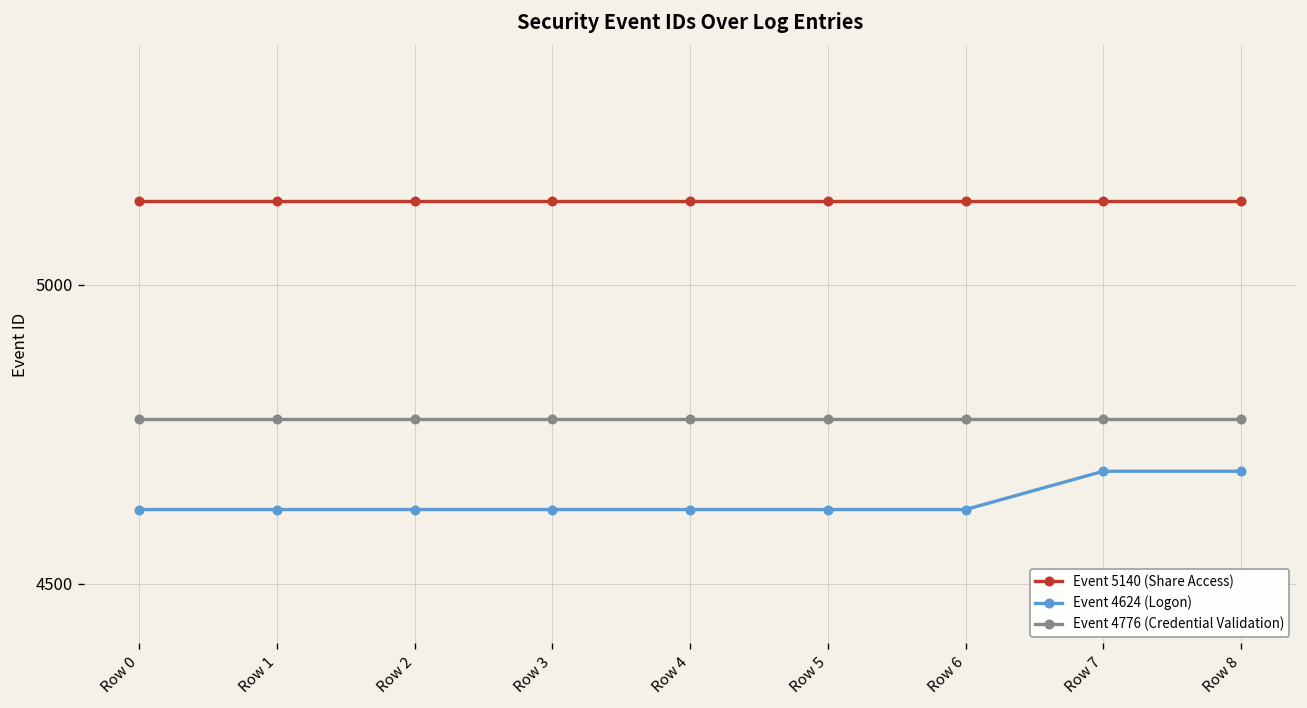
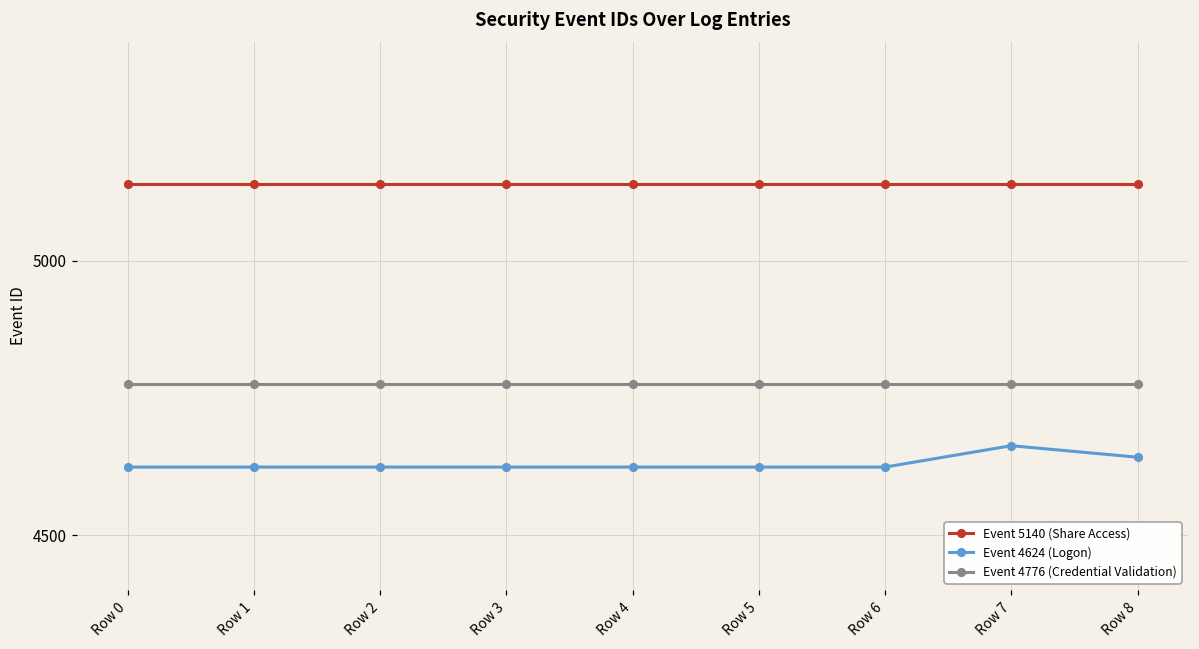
Event 4624 (Logon), Row 7: 4690 -> 4660
Event 4624 (Logon), Row 8: 4690 -> 4640
